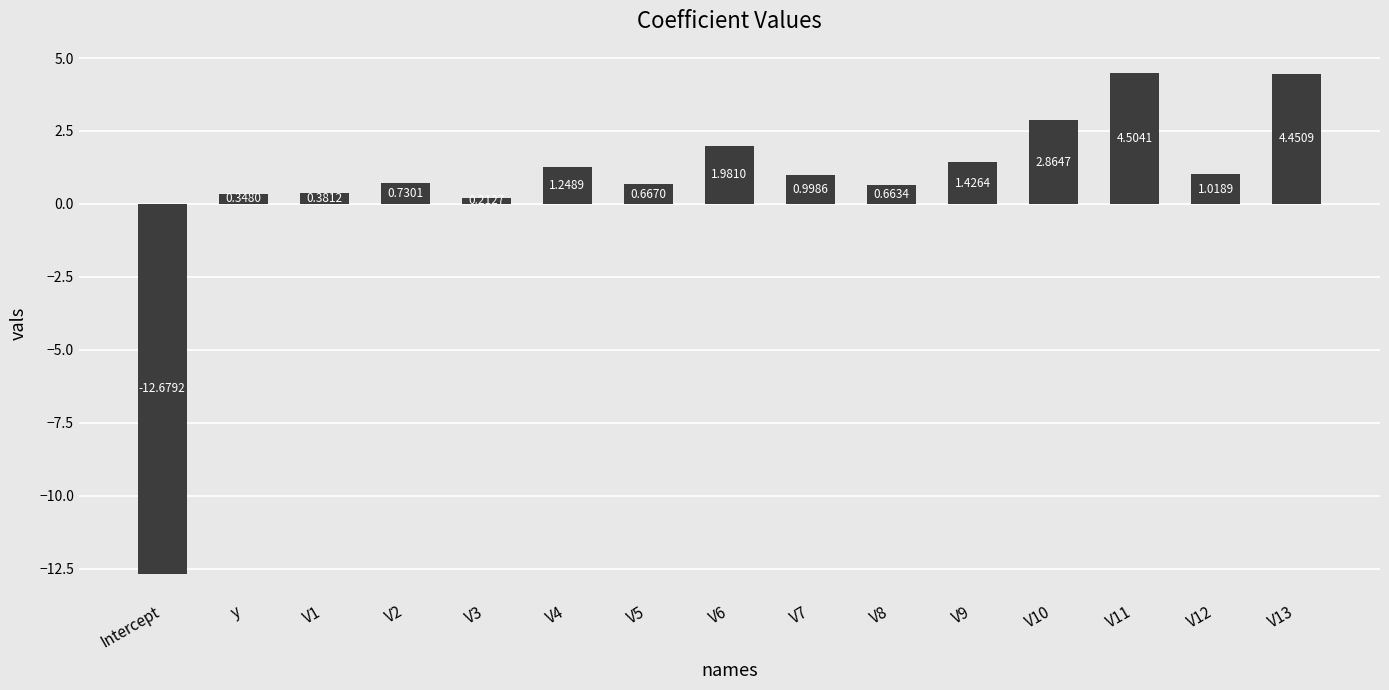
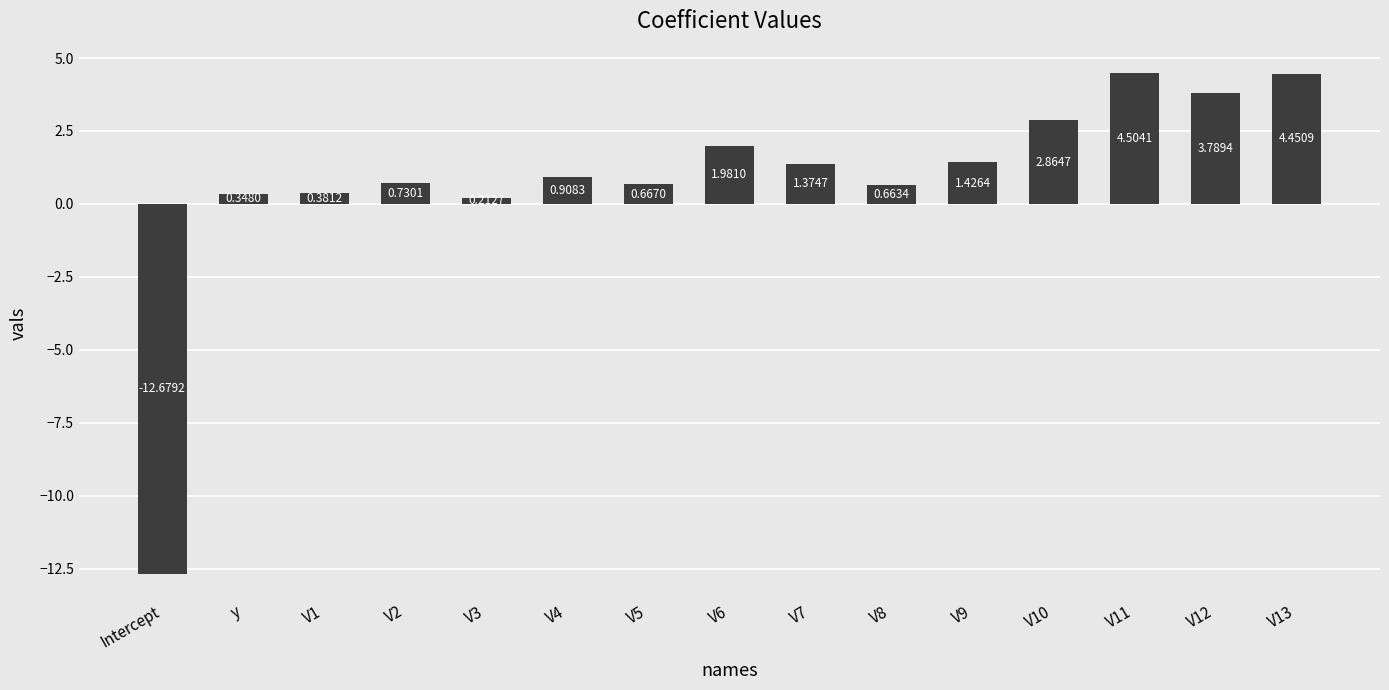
V4: 1.2489 -> 0.9083
V7: 0.9986 -> 1.3747
V12: 1.0189 -> 3.7894
